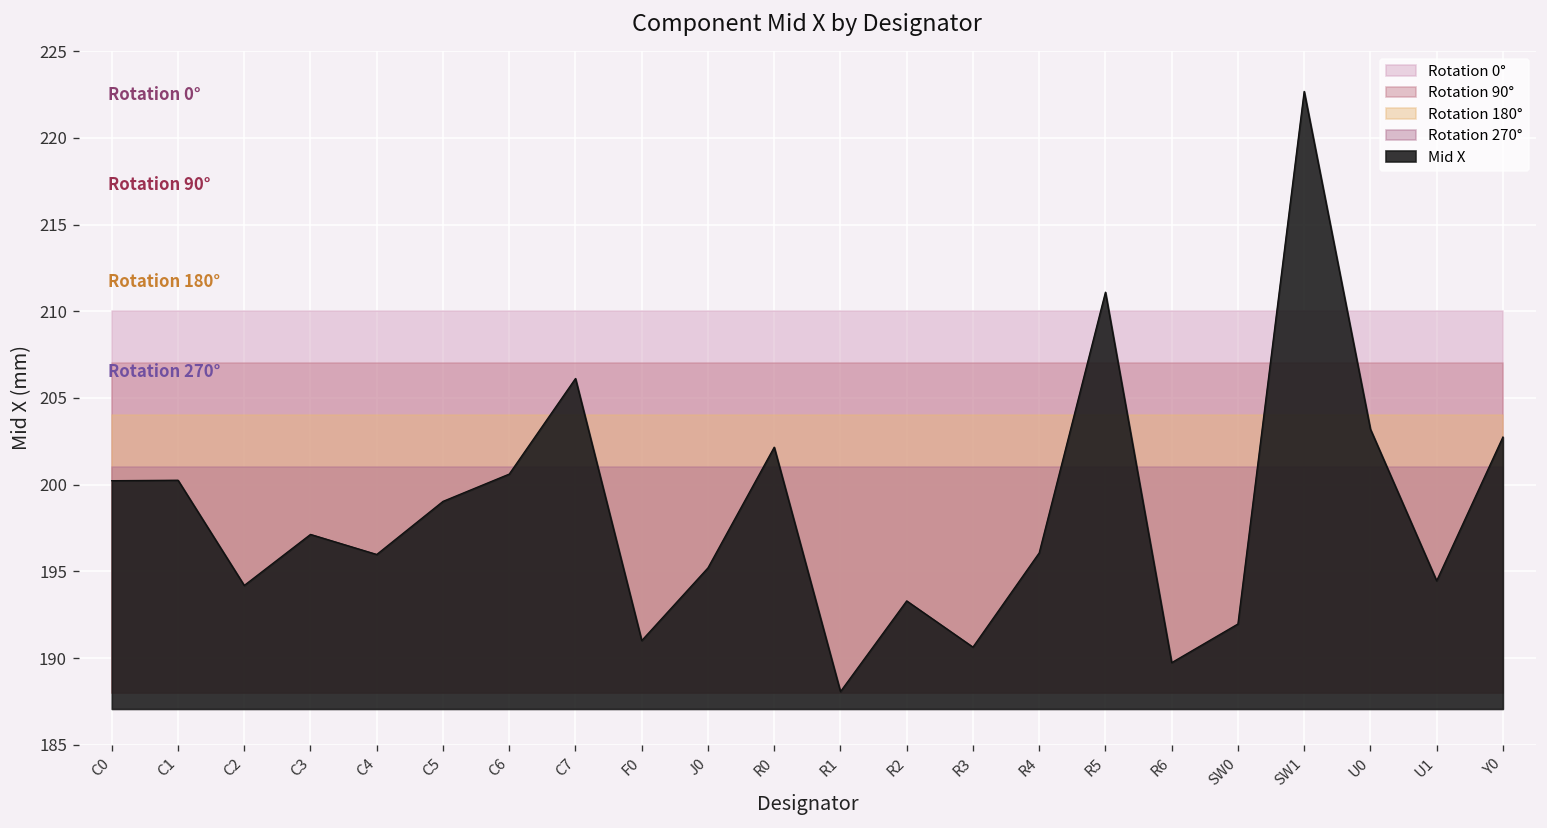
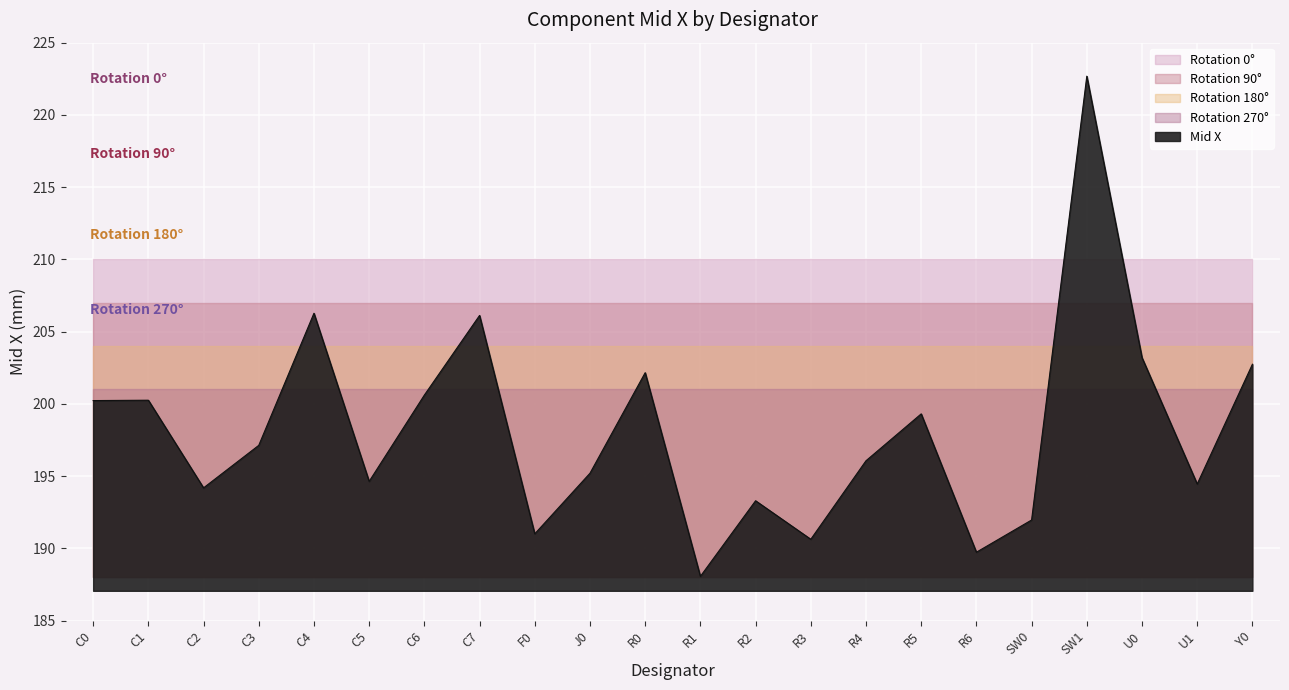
Mid X, C4: 196.0 -> 206.3
Mid X, C5: 199.0 -> 194.6
Mid X, R5: 211.1 -> 199.3
